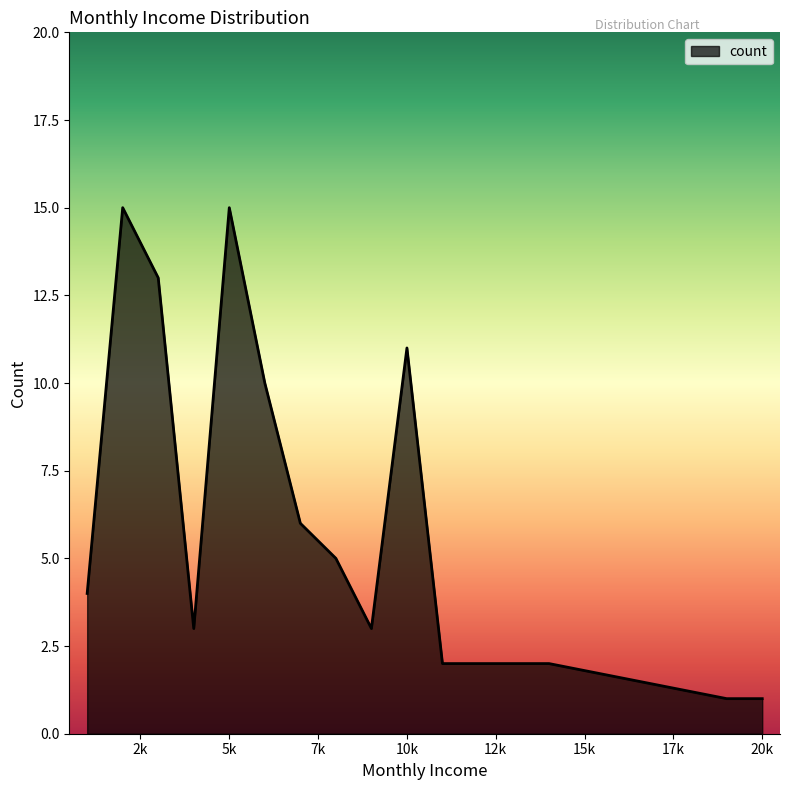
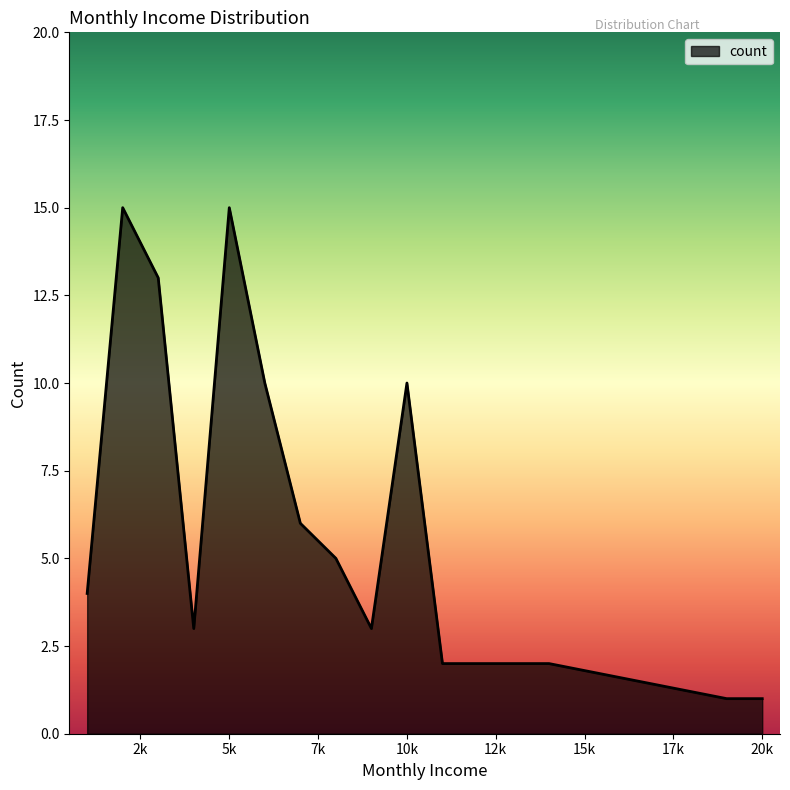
10k: 11 -> 10
